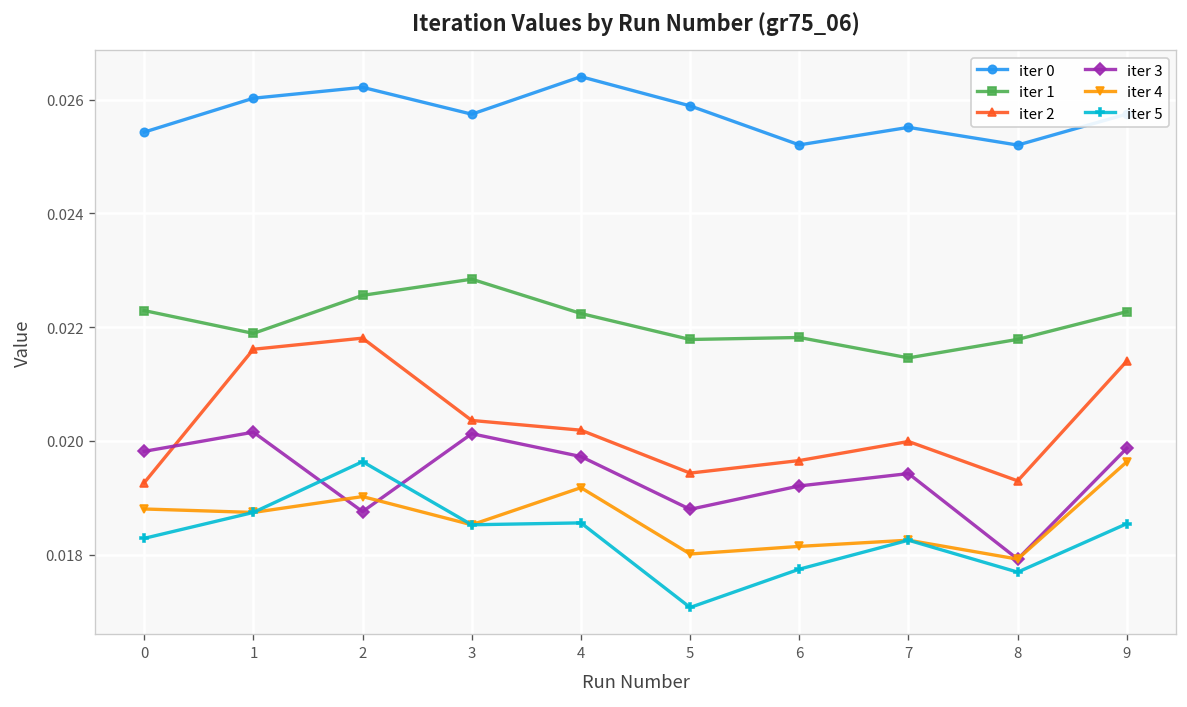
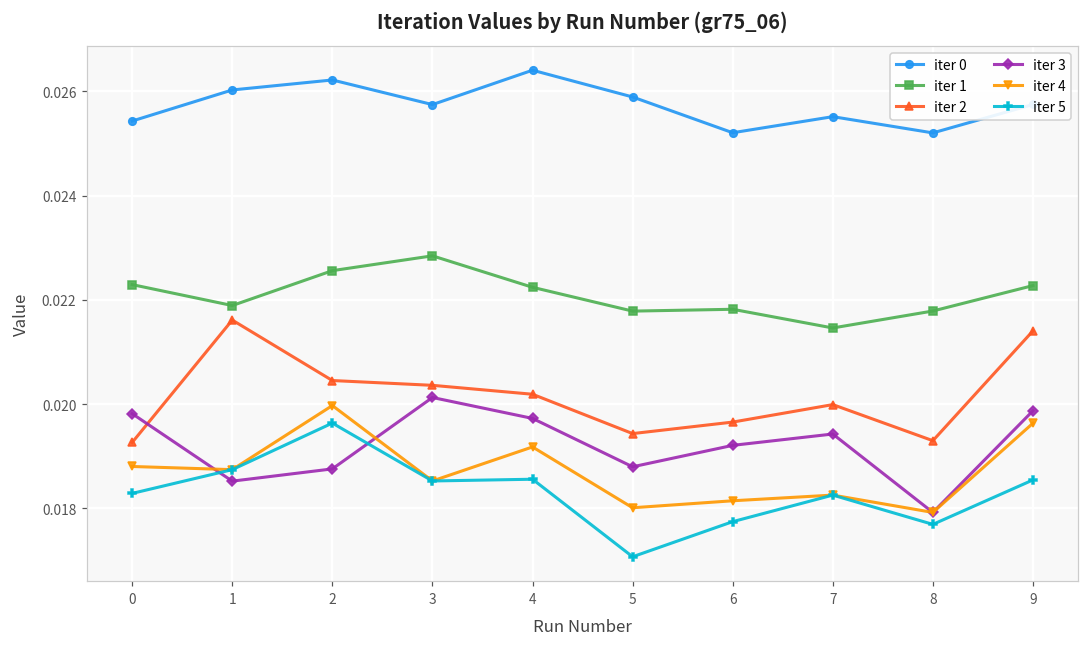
iter 3, 1: 0.0202 -> 0.0185
iter 2, 2: 0.0218 -> 0.0205
iter 4, 2: 0.0190 -> 0.0200
